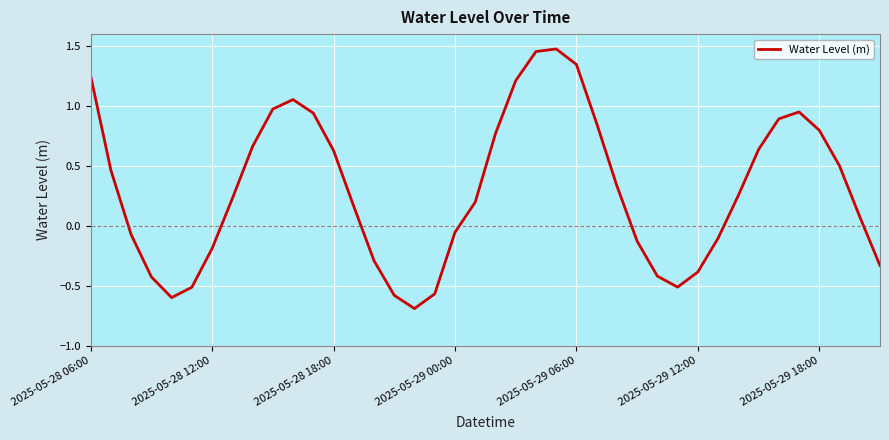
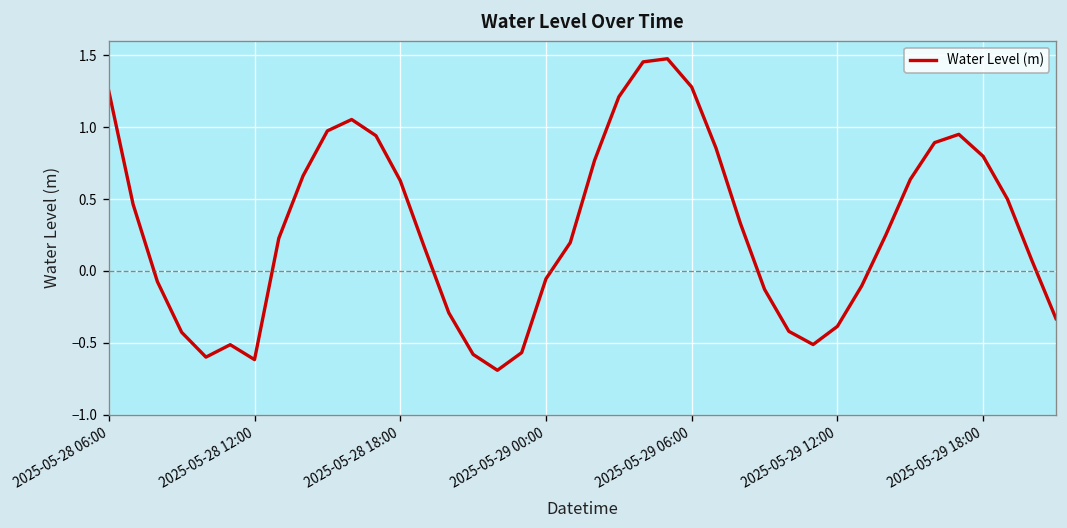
2025-05-28 12:00: -0.19 -> -0.62
2025-05-29 06:00: 1.35 -> 1.28
